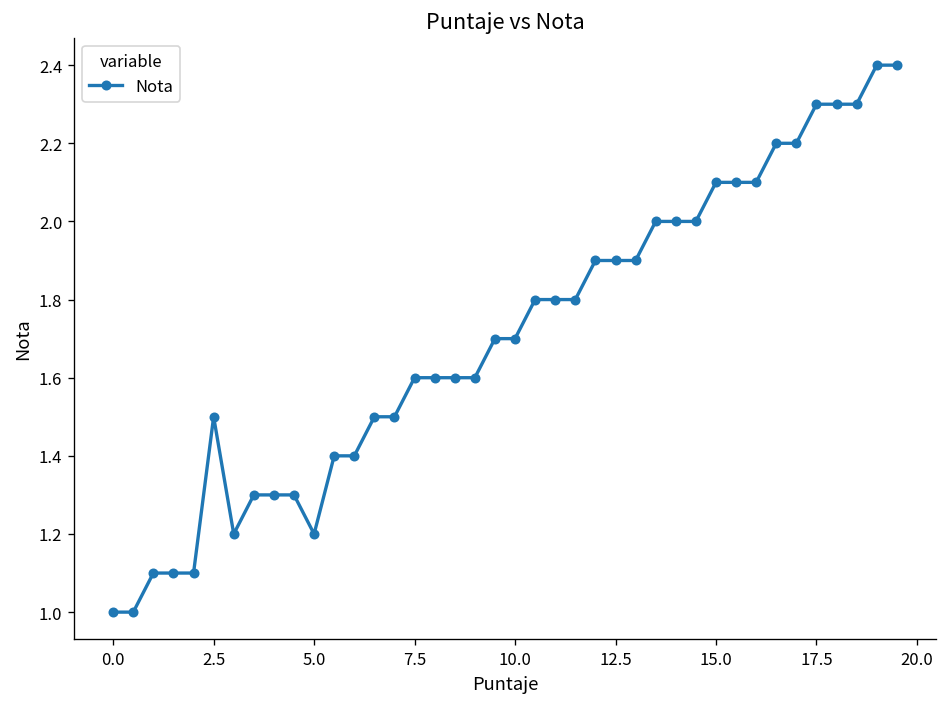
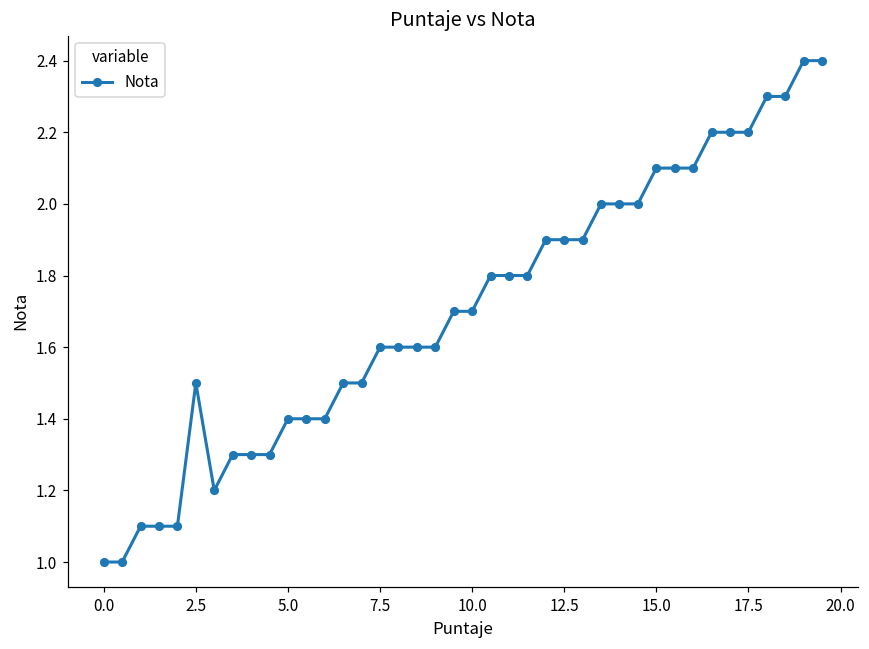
5.0: 1.2 -> 1.4
17.5: 2.3 -> 2.2
